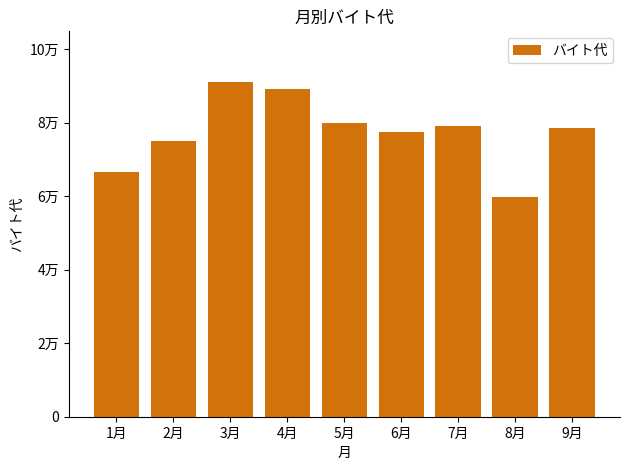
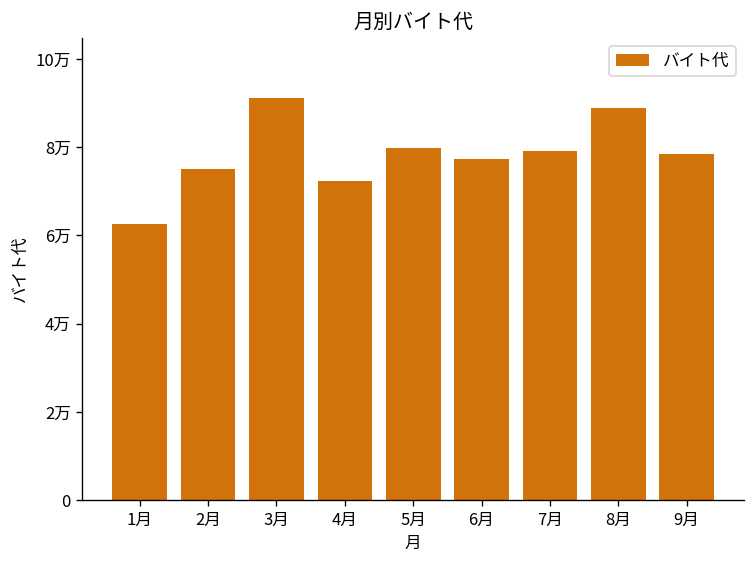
1月: 6.7万 -> 6.3万
4月: 8.9万 -> 7.2万
8月: 6.0万 -> 8.9万
